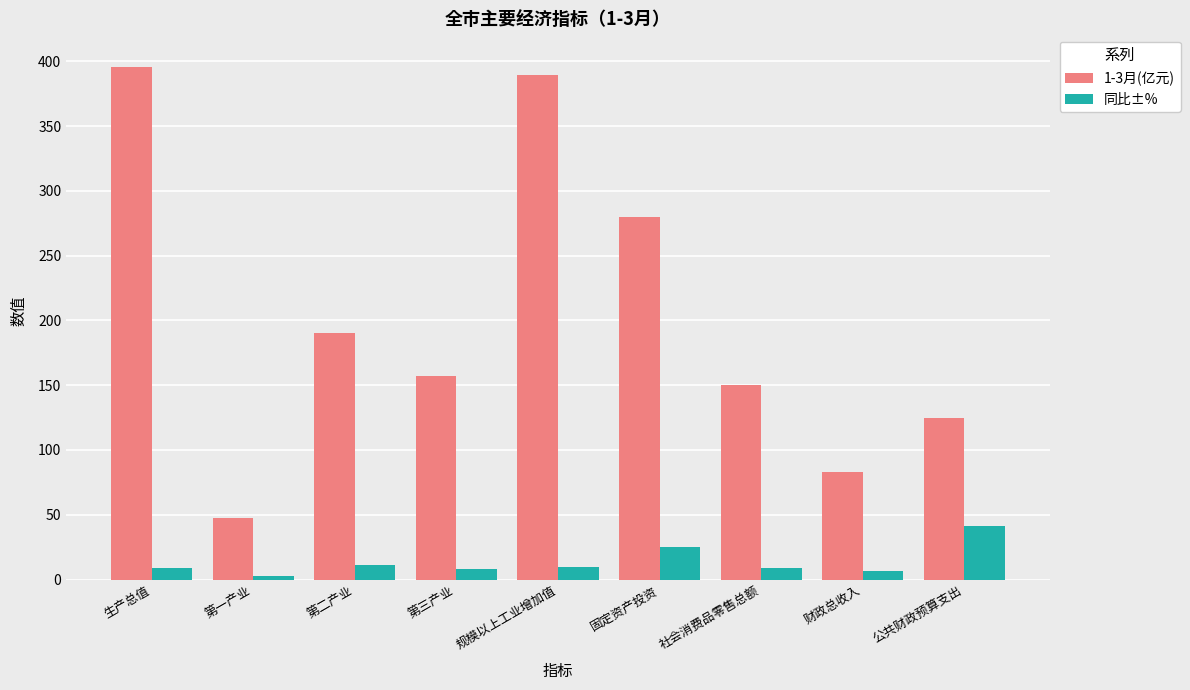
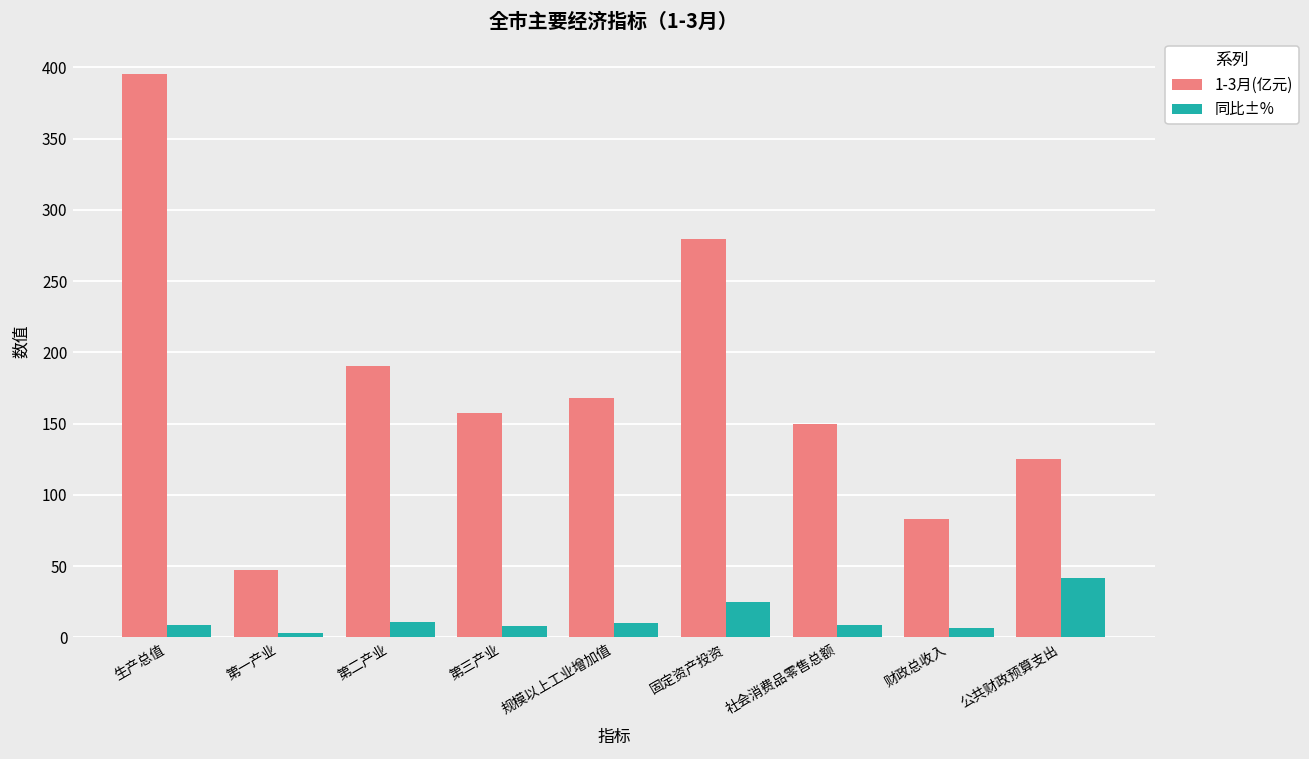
1-3月(亿元), 规模以上工业增加值: 389 -> 168
